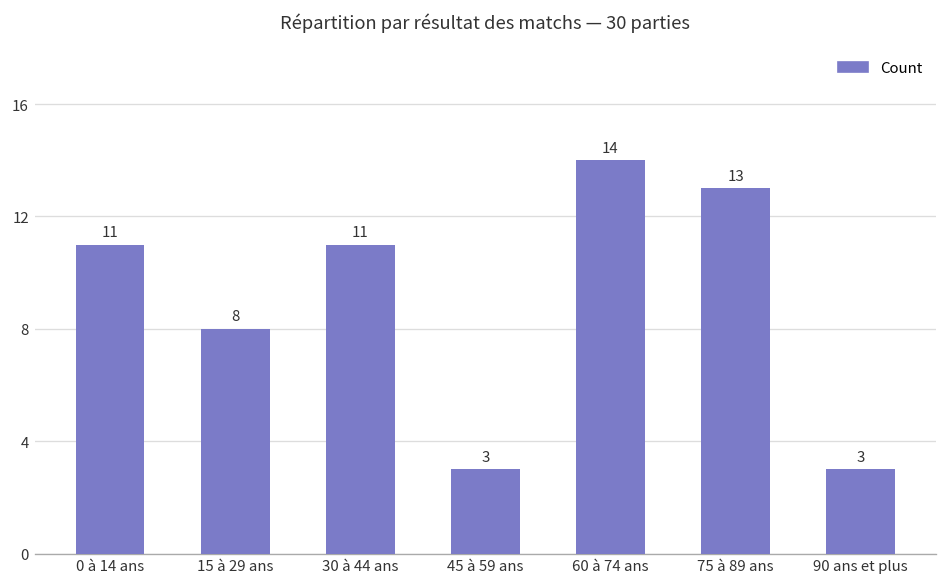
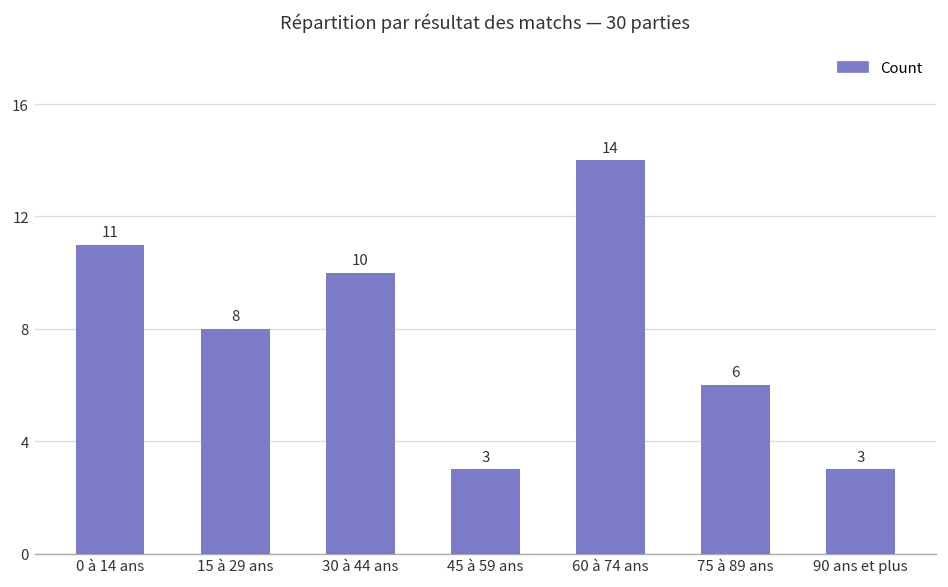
30 à 44 ans: 11 -> 10
75 à 89 ans: 13 -> 6
